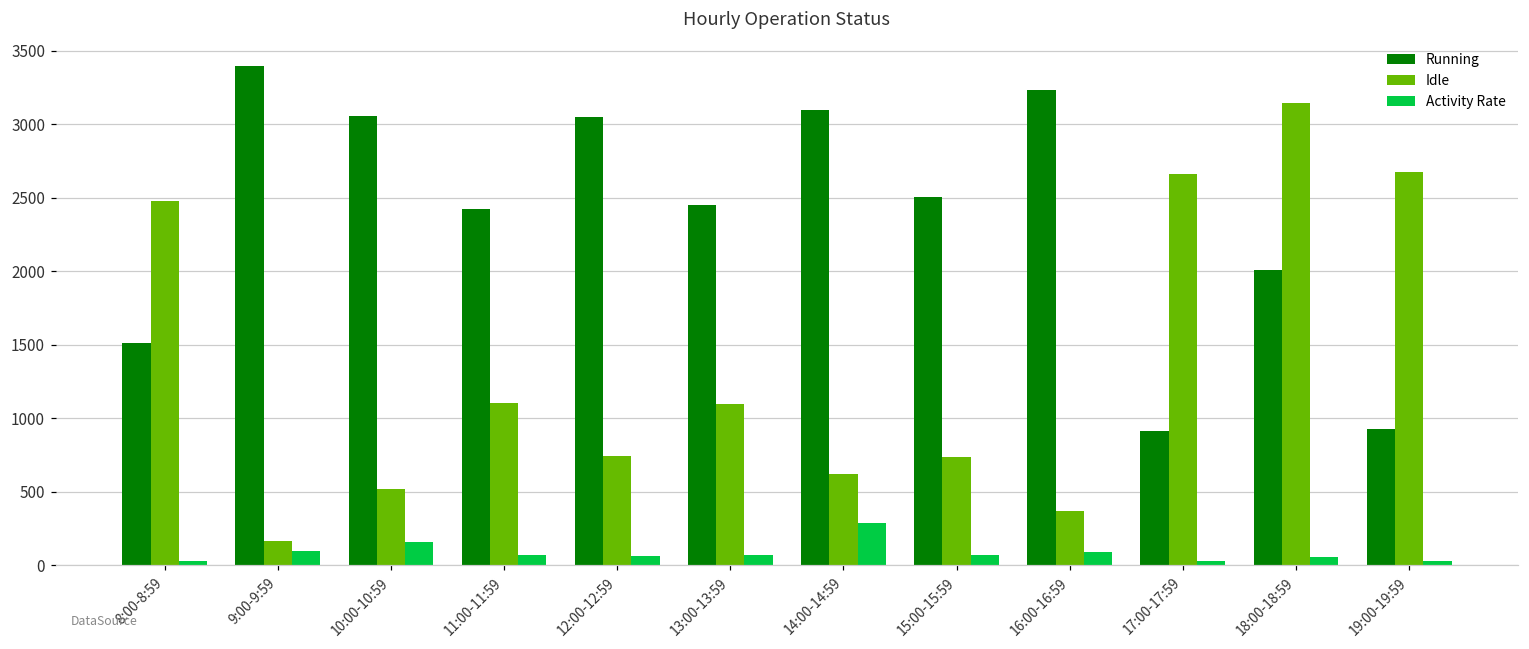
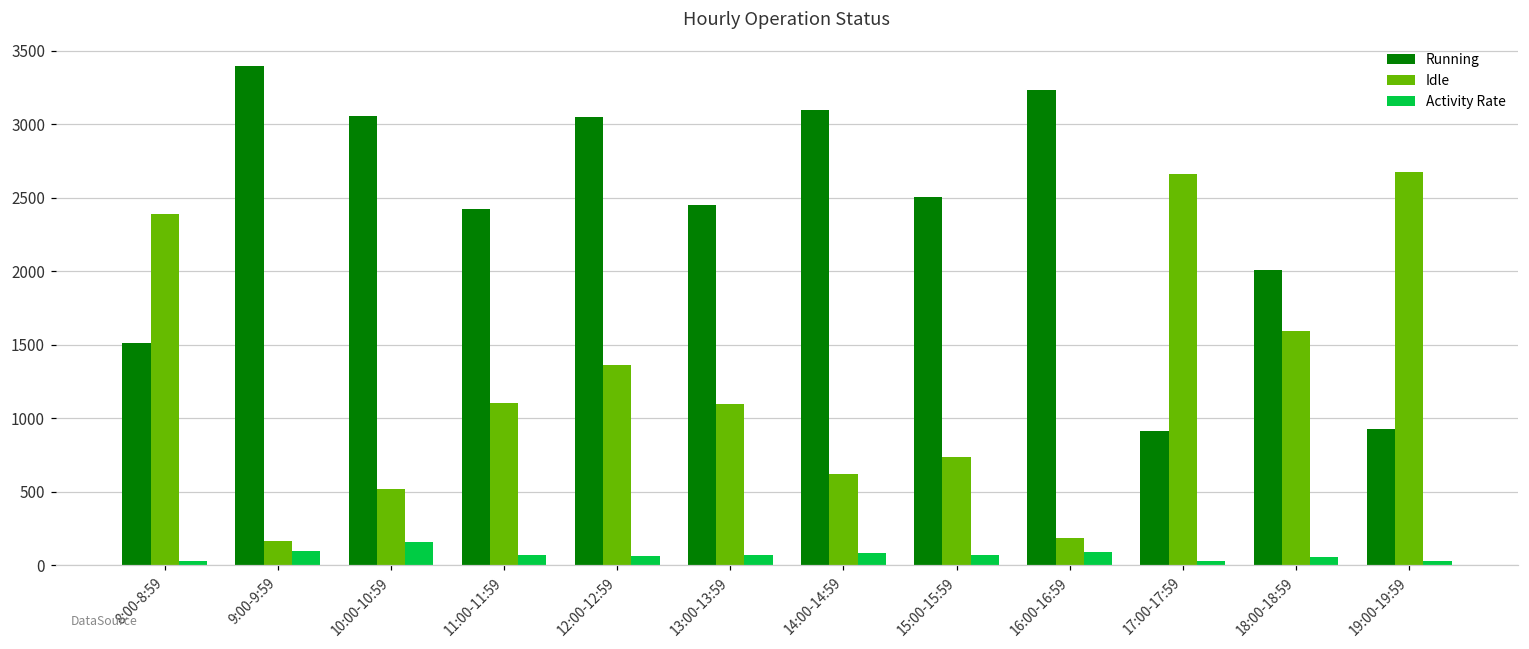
Idle, 8:00-8:59: 2480 -> 2390
Idle, 12:00-12:59: 740 -> 1360
Activity Rate, 14:00-14:59: 290 -> 80
Idle, 16:00-16:59: 370 -> 180
Idle, 18:00-18:59: 3150 -> 1590
